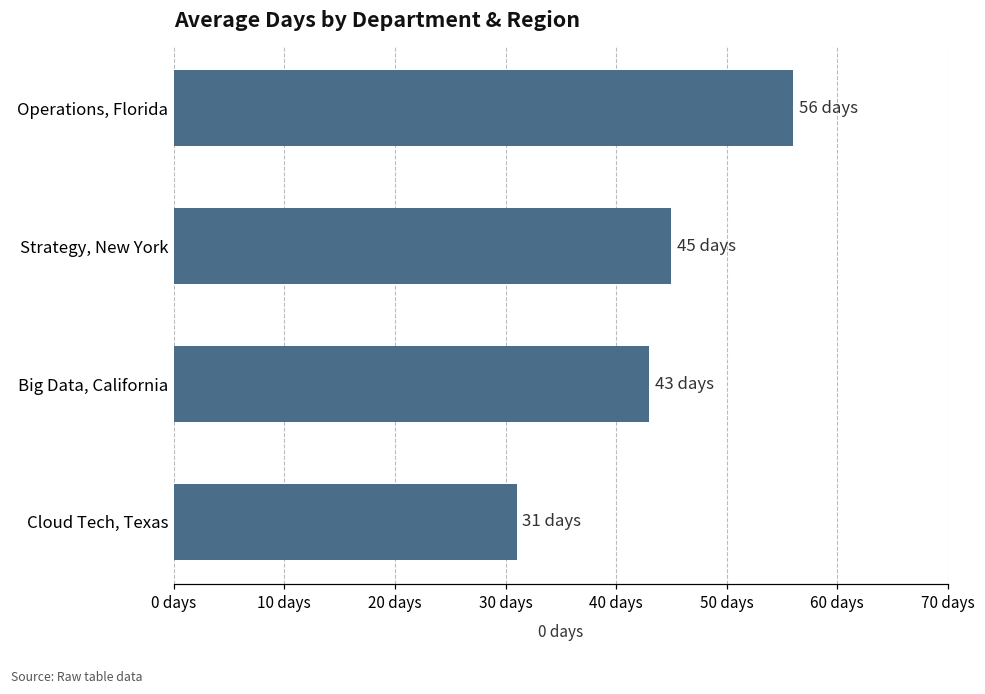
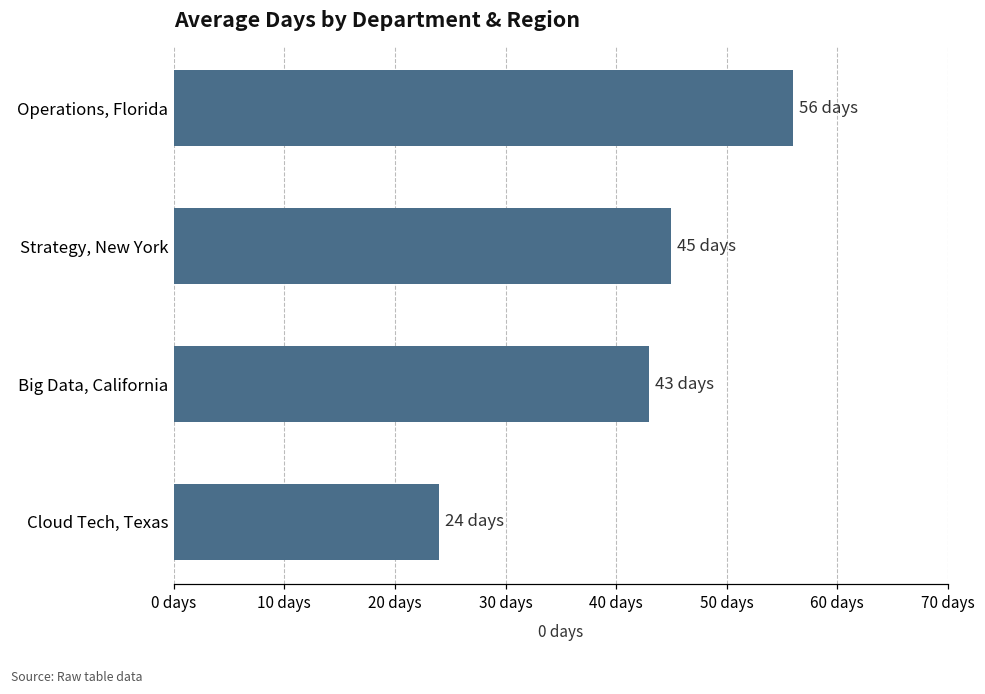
Cloud Tech, Texas: 31 -> 24
